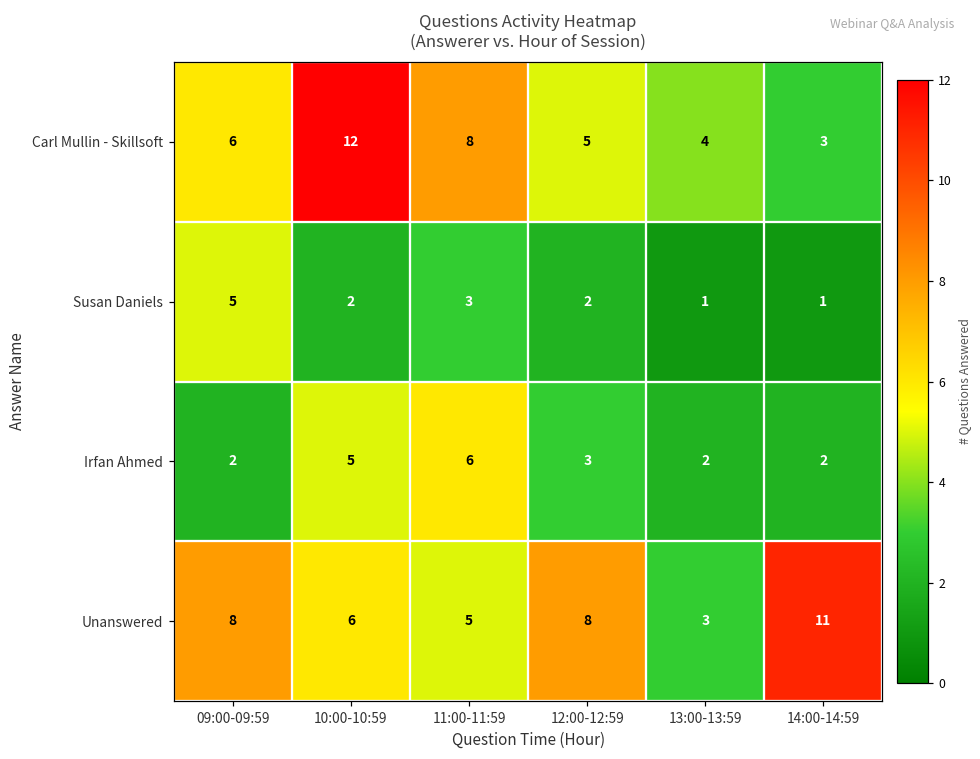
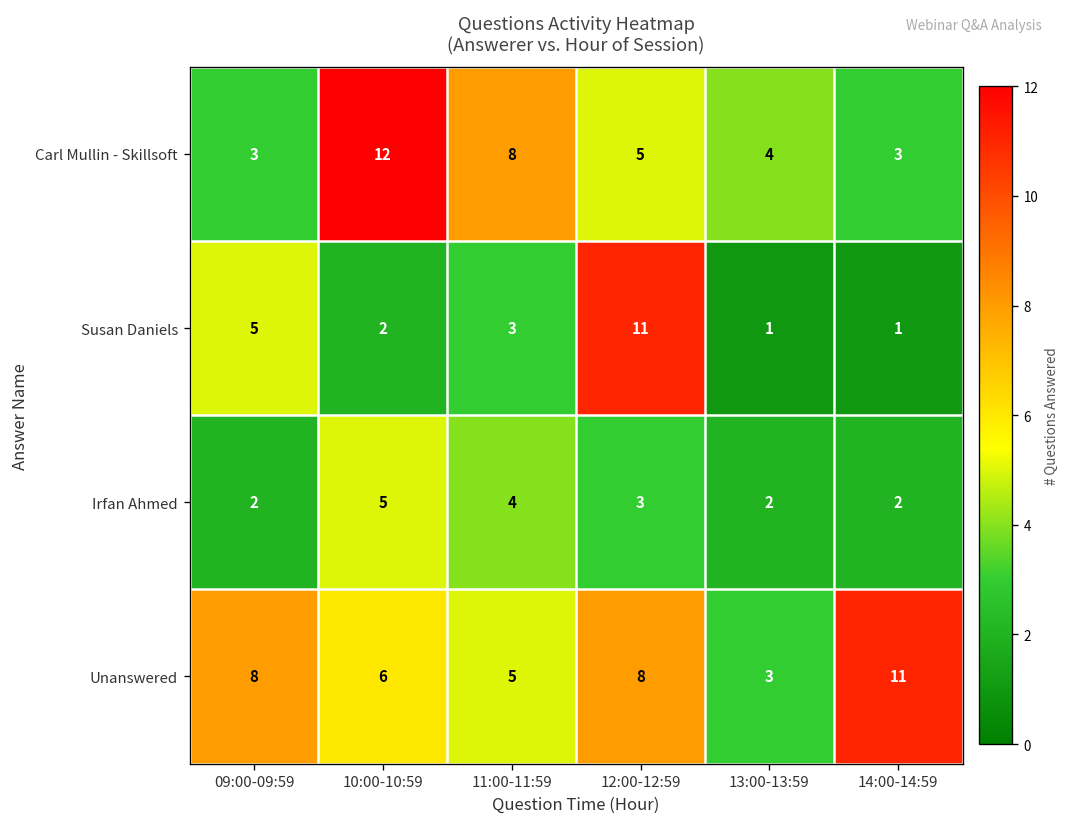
Carl Mullin - Skillsoft, 09:00-09:59: 6 -> 3
Susan Daniels, 12:00-12:59: 2 -> 11
Irfan Ahmed, 11:00-11:59: 6 -> 4
